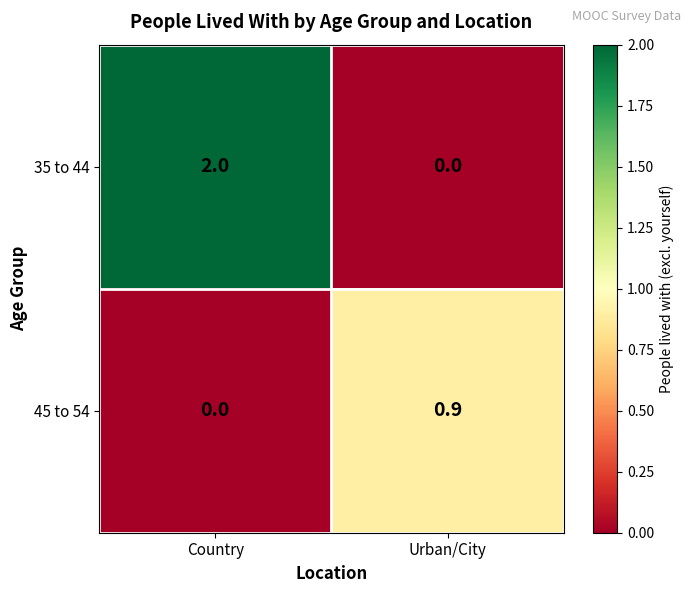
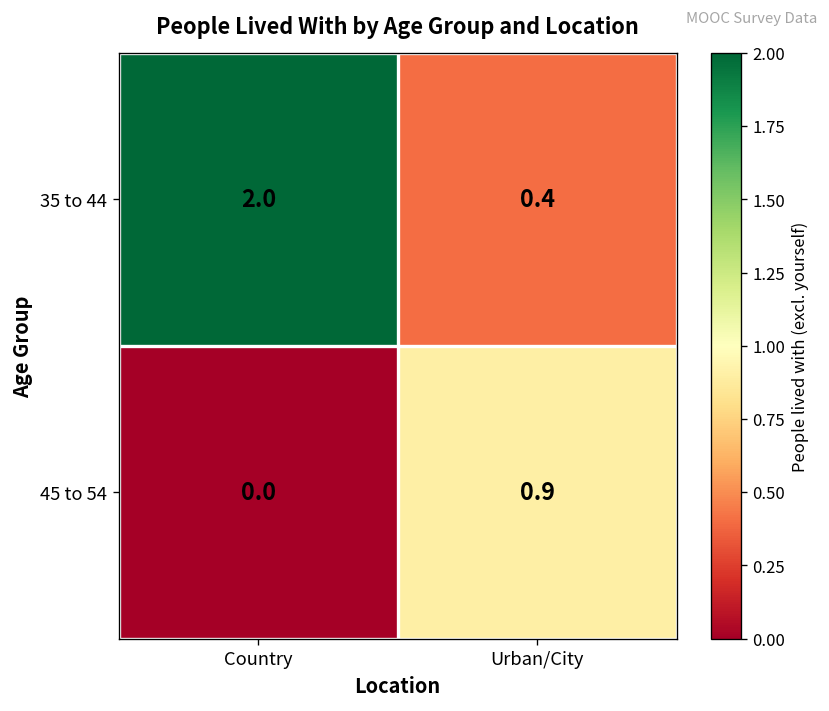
35 to 44, Urban/City: 0.0 -> 0.4
